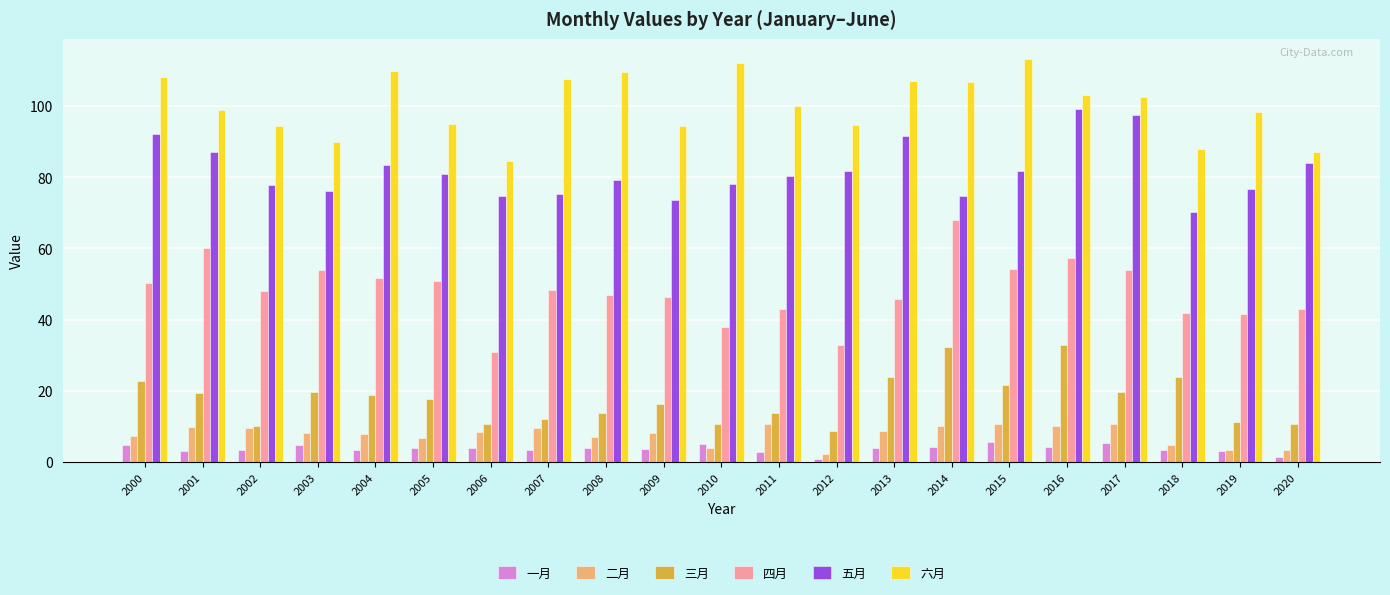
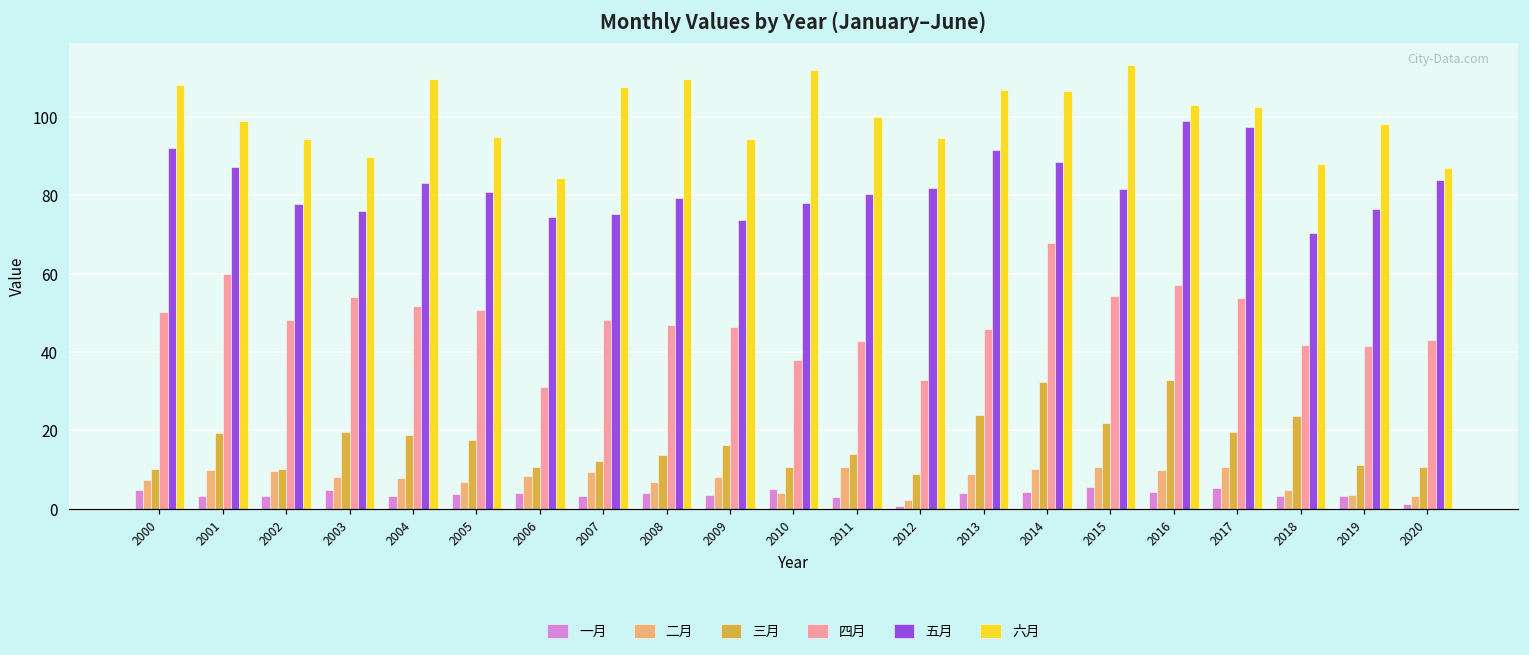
三月, 2000: 23 -> 10
五月, 2014: 75 -> 89
